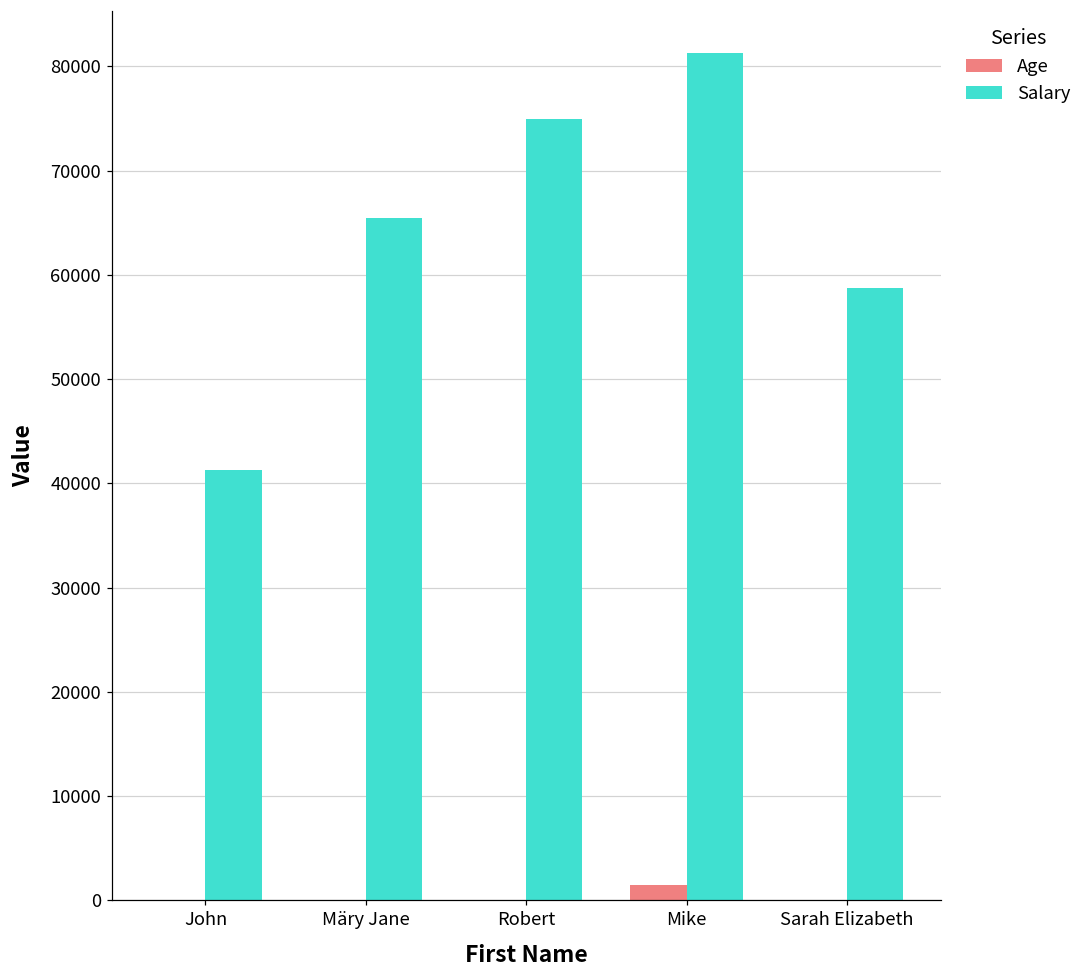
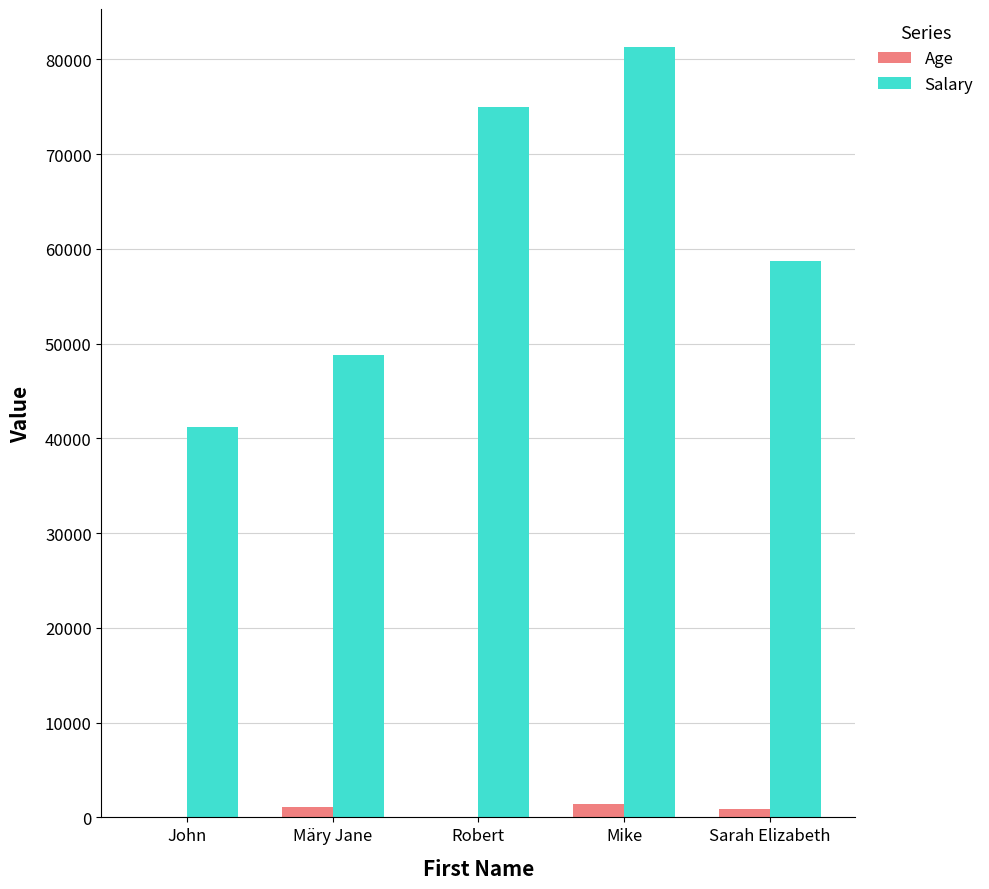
Age, Märy Jane: 0 -> 1000
Salary, Märy Jane: 66000 -> 49000
Age, Sarah Elizabeth: 0 -> 1000
